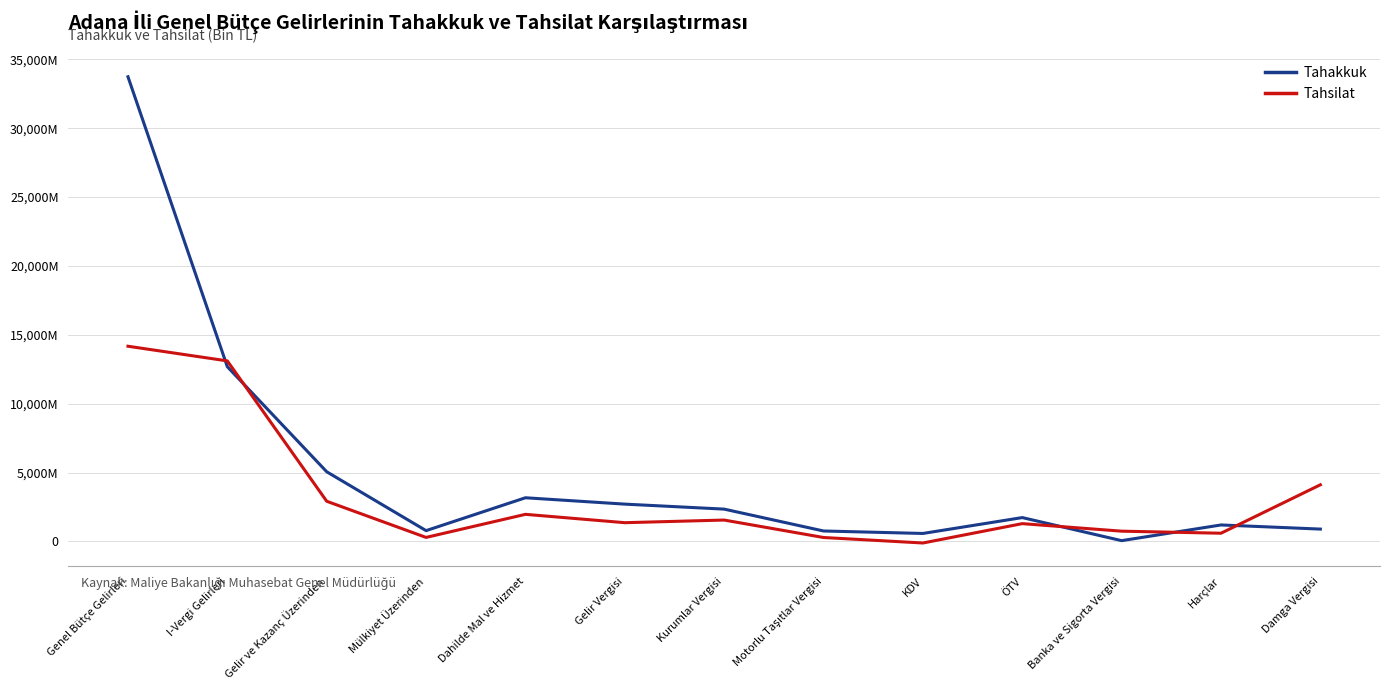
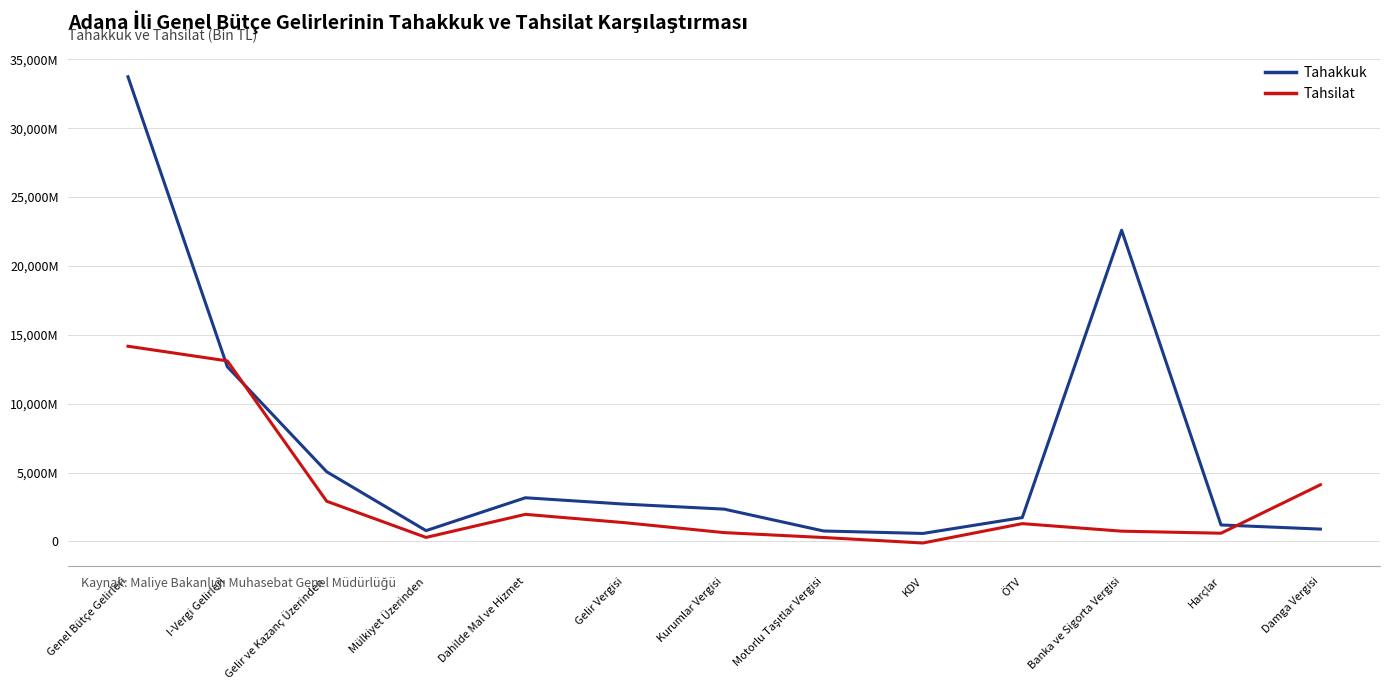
Tahsilat, Kurumlar Vergisi: 1,600,000,000 -> 600,000,000
Tahakkuk, Banka ve Sigorta Vergisi: 100,000,000 -> 22,600,000,000
